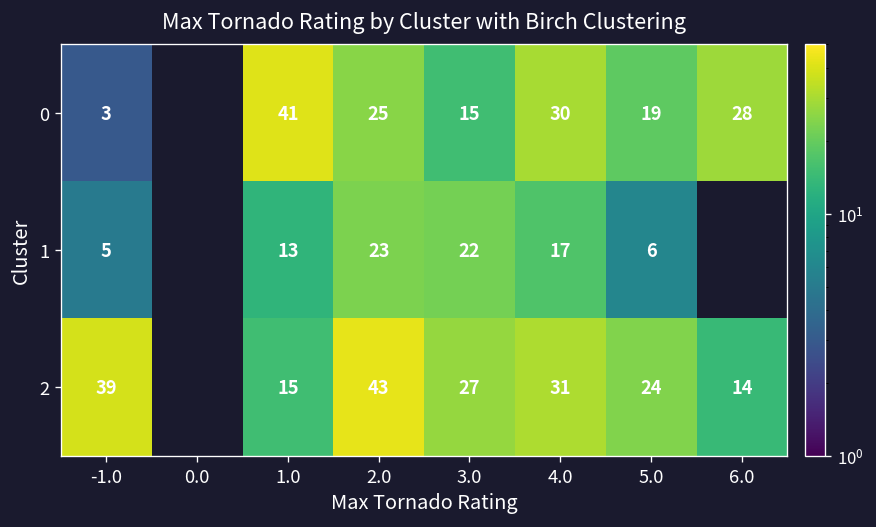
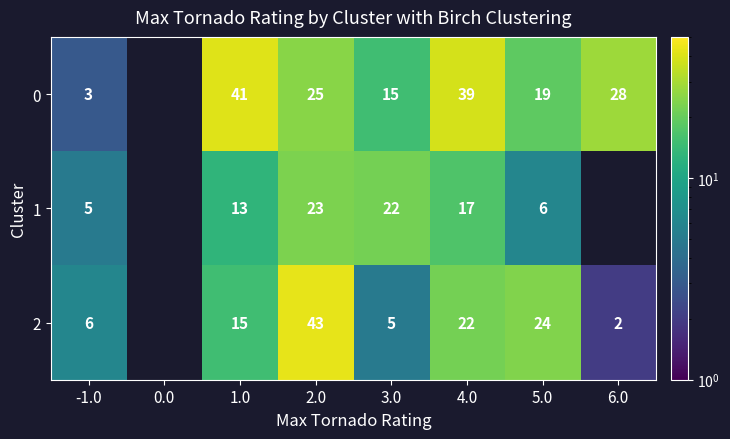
0, 4.0: 30 -> 39
2, -1.0: 39 -> 6
2, 3.0: 27 -> 5
2, 4.0: 31 -> 22
2, 6.0: 14 -> 2
